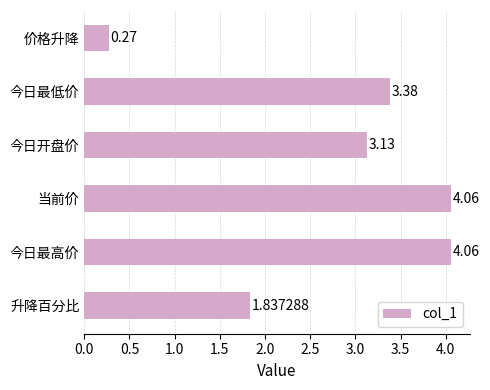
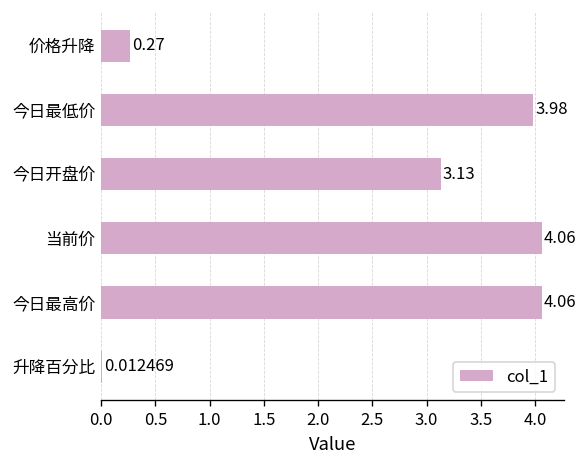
今日最低价: 3.38 -> 3.98
升降百分比: 1.837288 -> 0.012469
